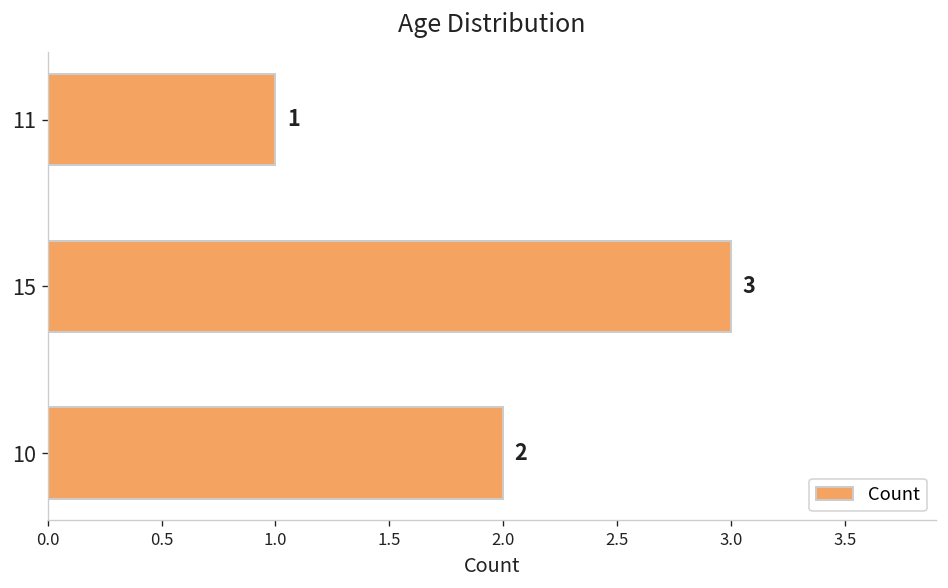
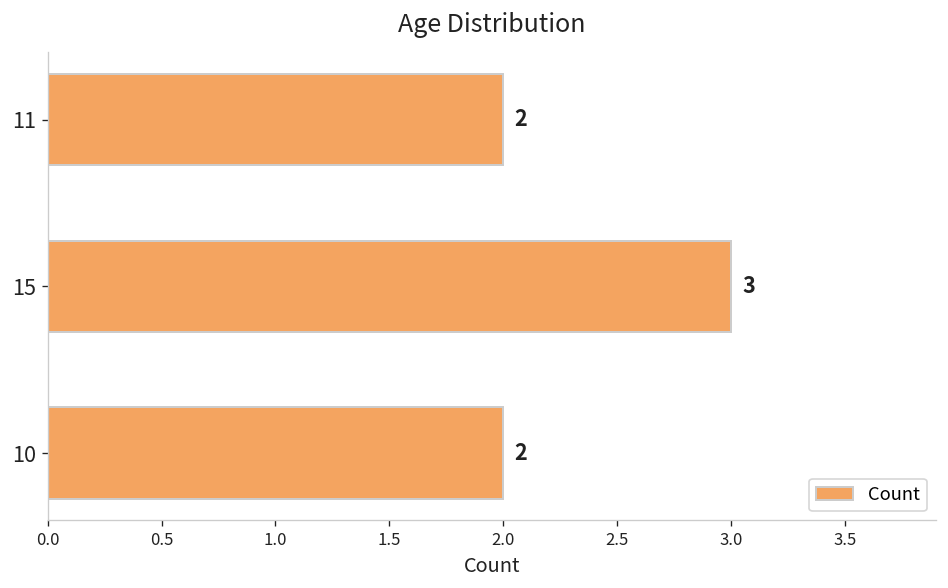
11: 1 -> 2
